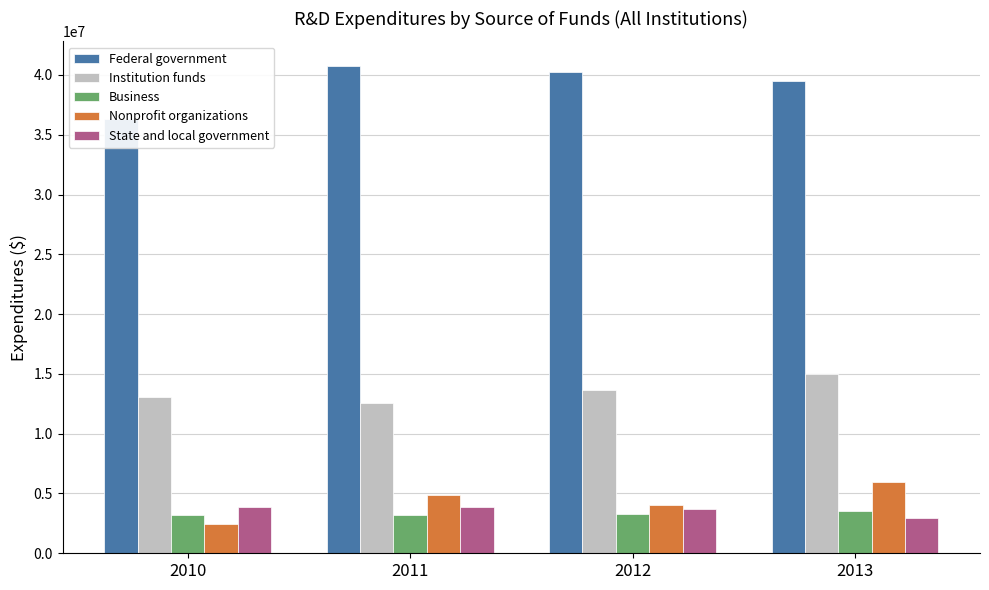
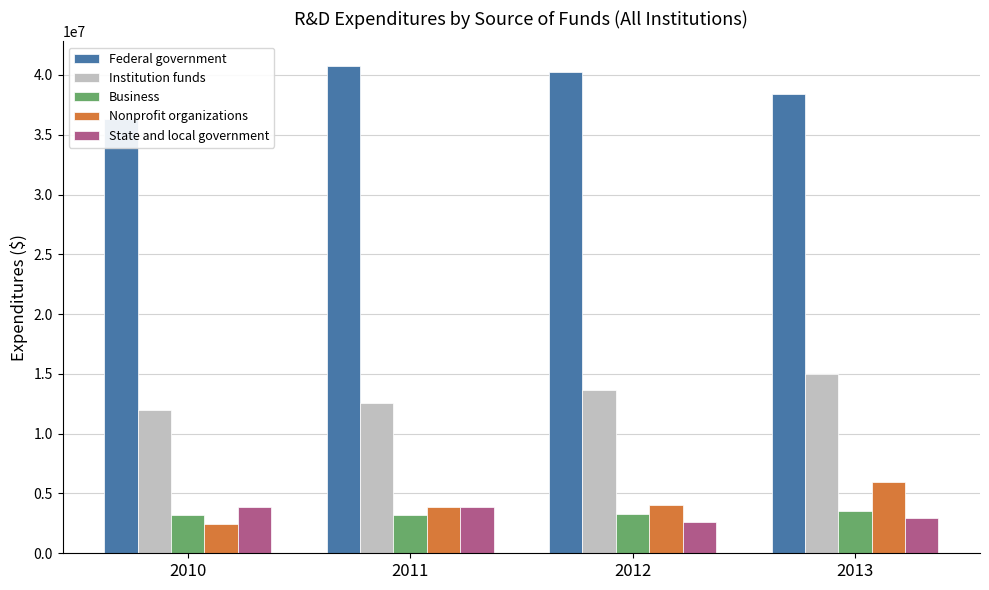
Institution funds, 2010: 13100000 -> 11900000
Nonprofit organizations, 2011: 4900000 -> 3900000
State and local government, 2012: 3700000 -> 2600000
Federal government, 2013: 39500000 -> 38400000
